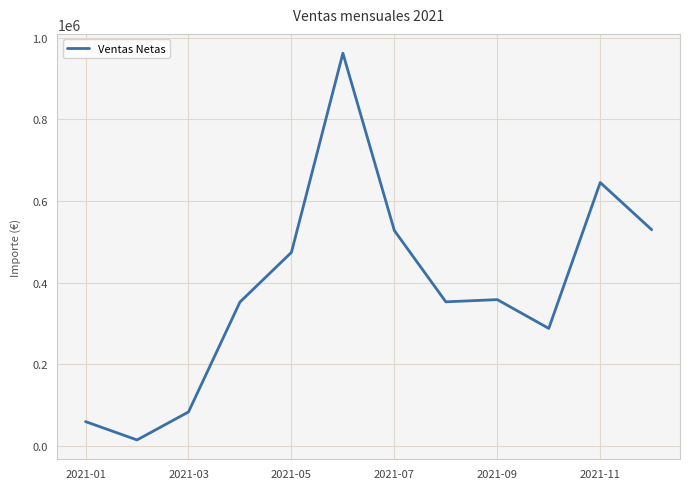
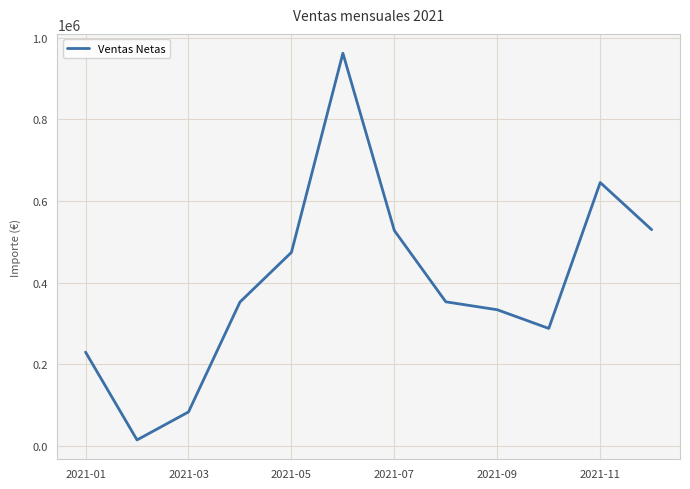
2021-01: 60000 -> 230000
2021-09: 360000 -> 330000
